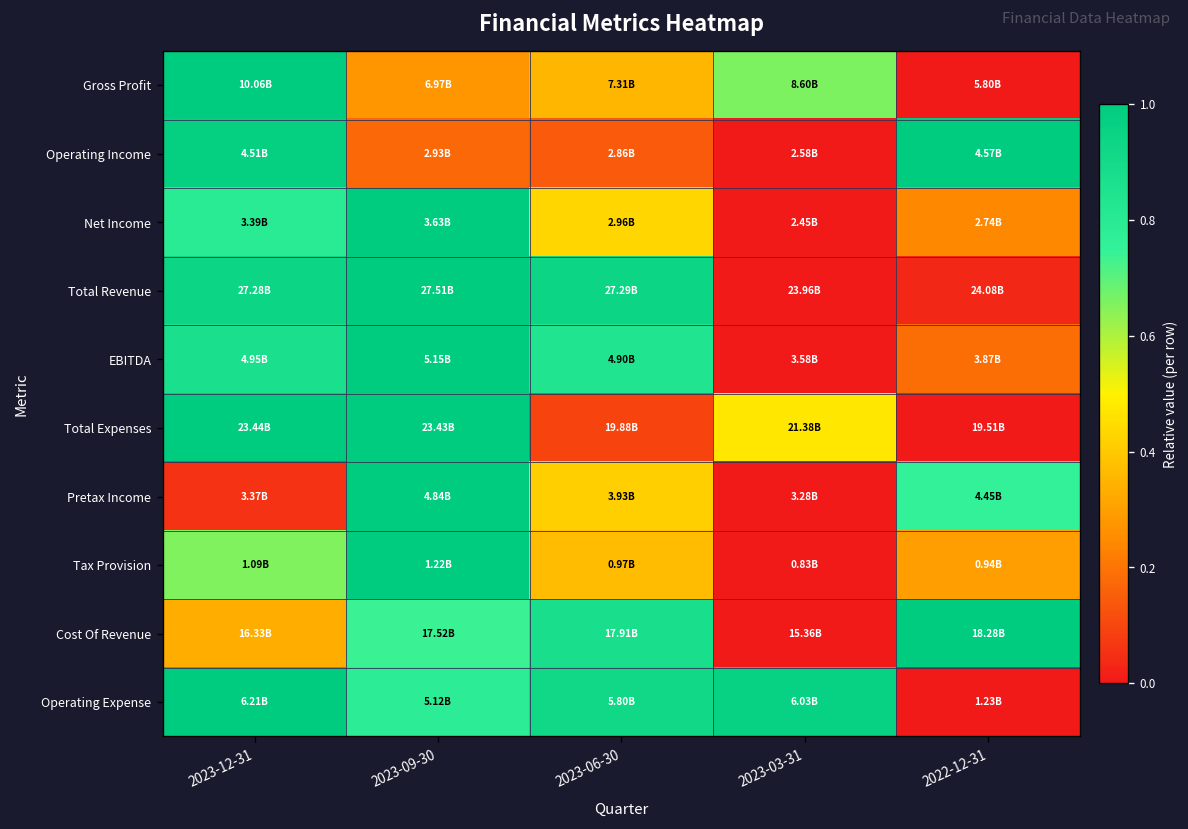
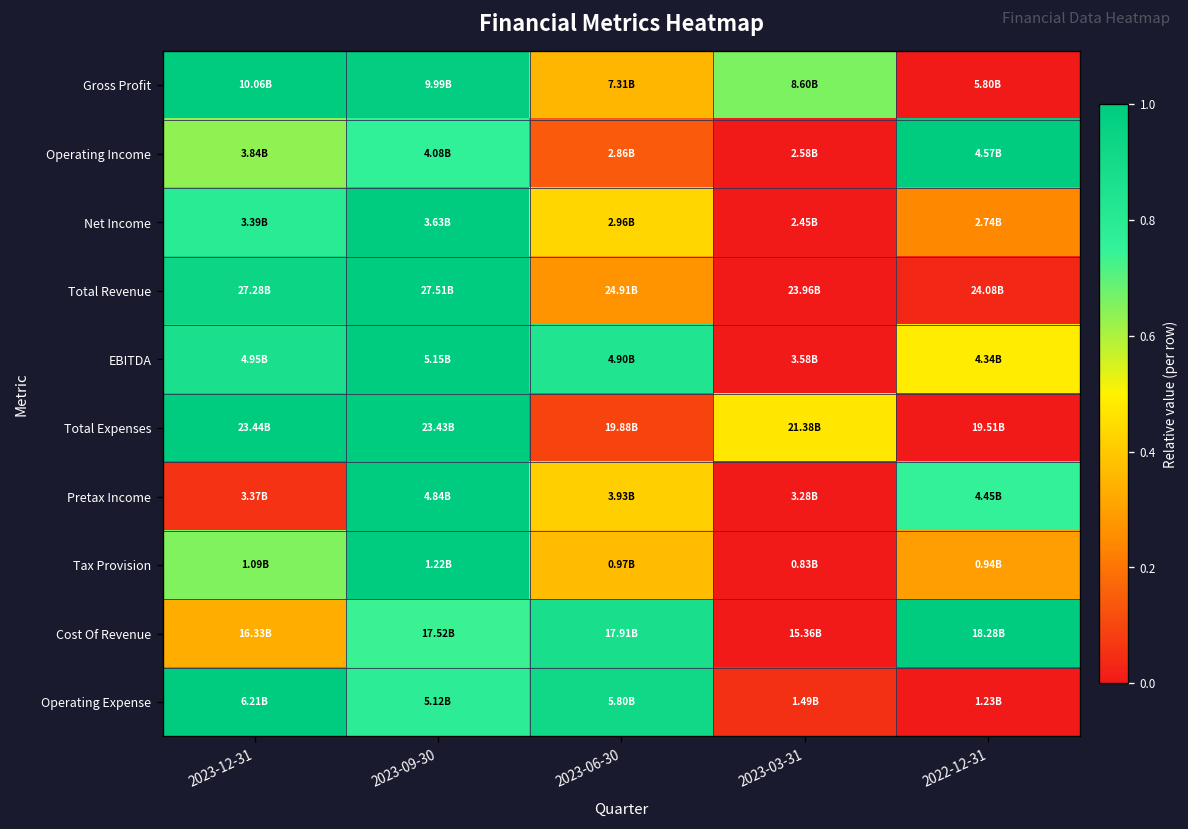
Gross Profit, 2023-09-30: 6.97B -> 9.99B
Operating Income, 2023-12-31: 4.51B -> 3.84B
Operating Income, 2023-09-30: 2.93B -> 4.08B
Total Revenue, 2023-06-30: 27.29B -> 24.91B
EBITDA, 2022-12-31: 3.87B -> 4.34B
Operating Expense, 2023-03-31: 6.03B -> 1.49B
